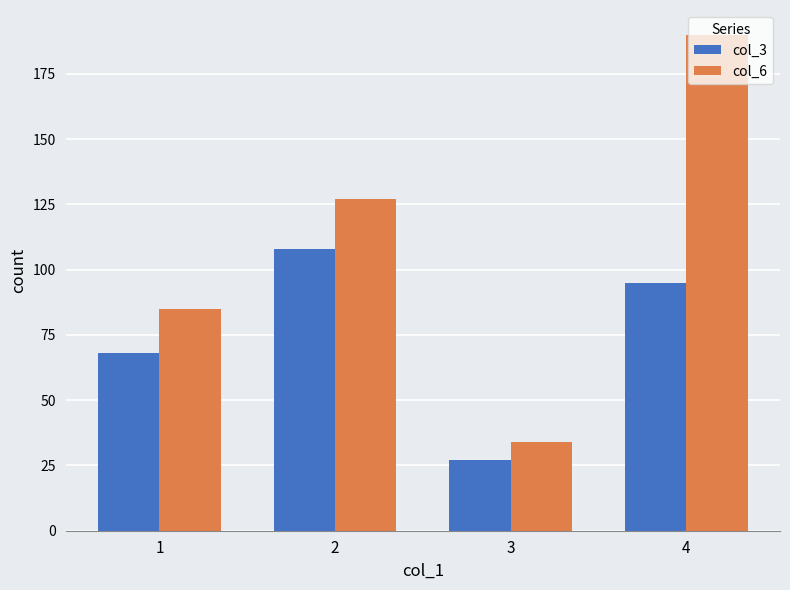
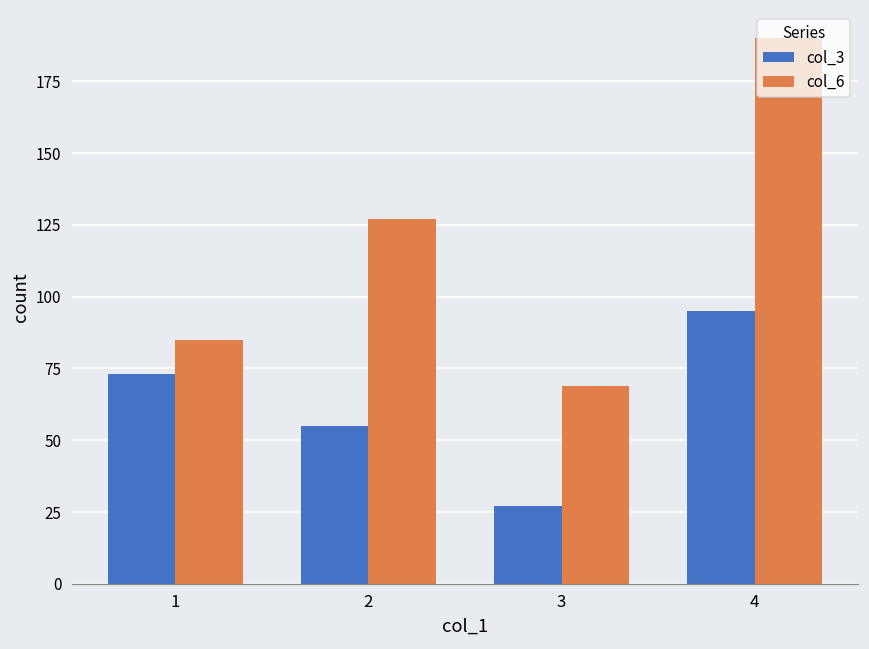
col_3, 1: 68 -> 73
col_3, 2: 108 -> 55
col_6, 3: 34 -> 69
